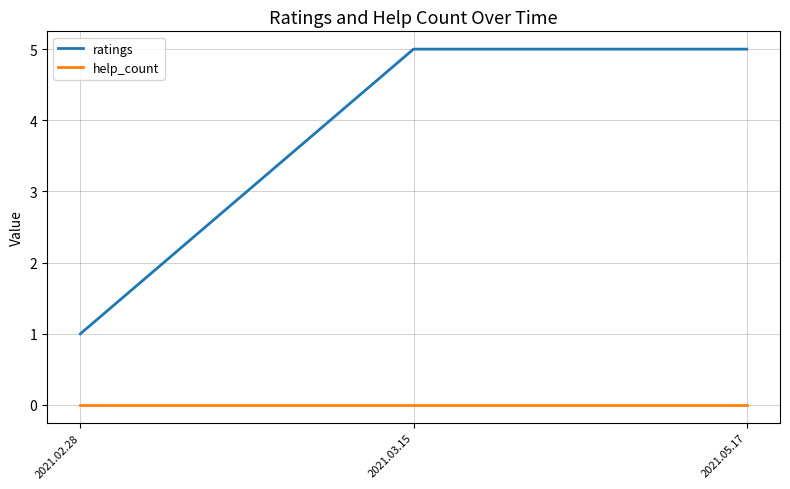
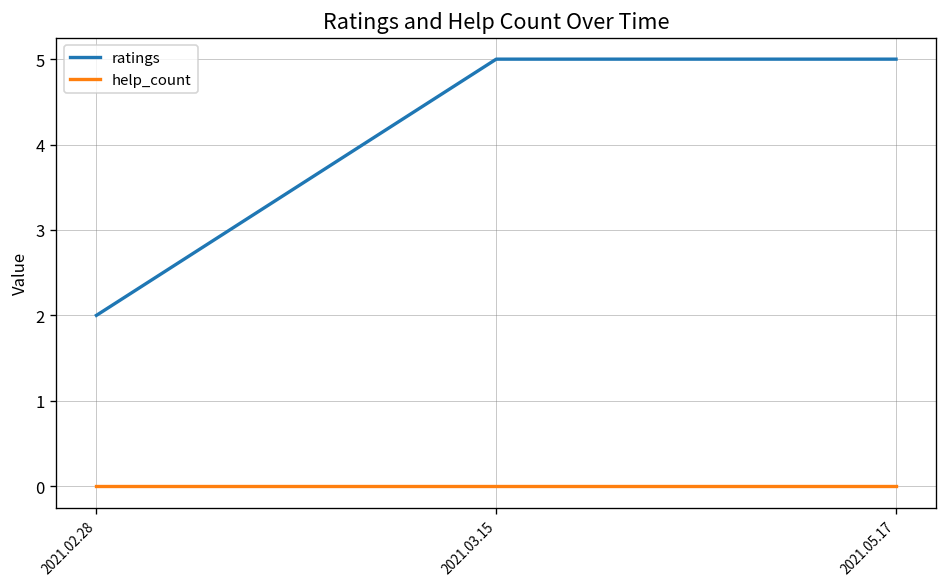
ratings, 2021.02.28: 1 -> 2
